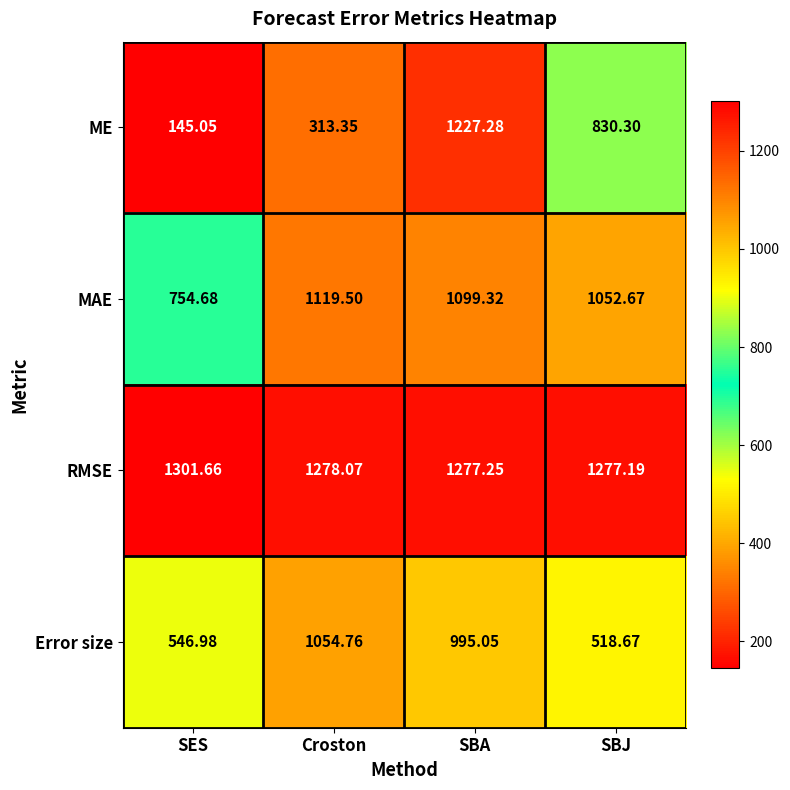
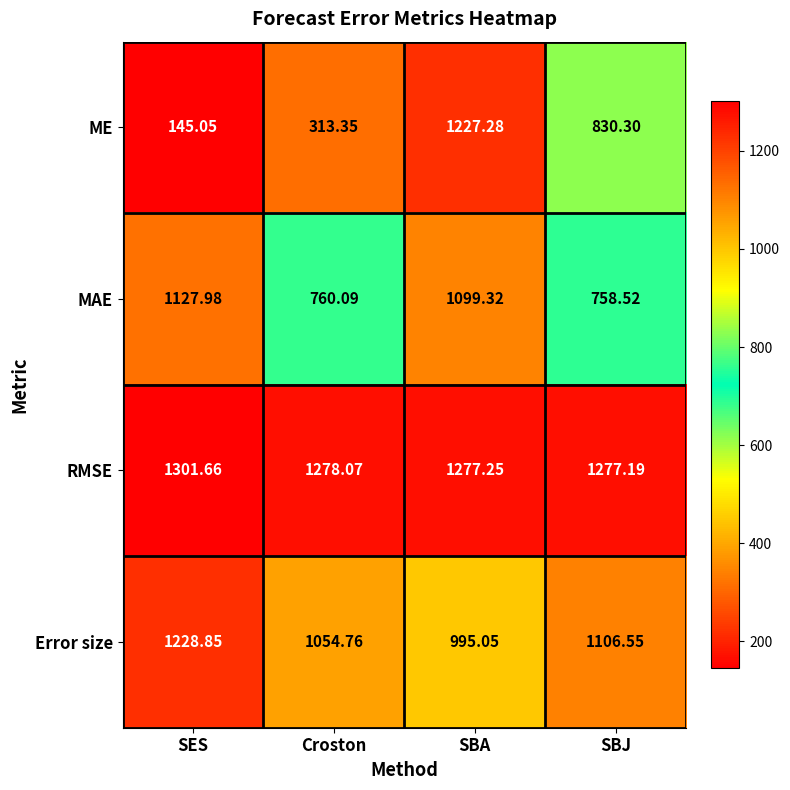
MAE, SES: 754.68 -> 1127.98
MAE, Croston: 1119.50 -> 760.09
MAE, SBJ: 1052.67 -> 758.52
Error size, SES: 546.98 -> 1228.85
Error size, SBJ: 518.67 -> 1106.55
